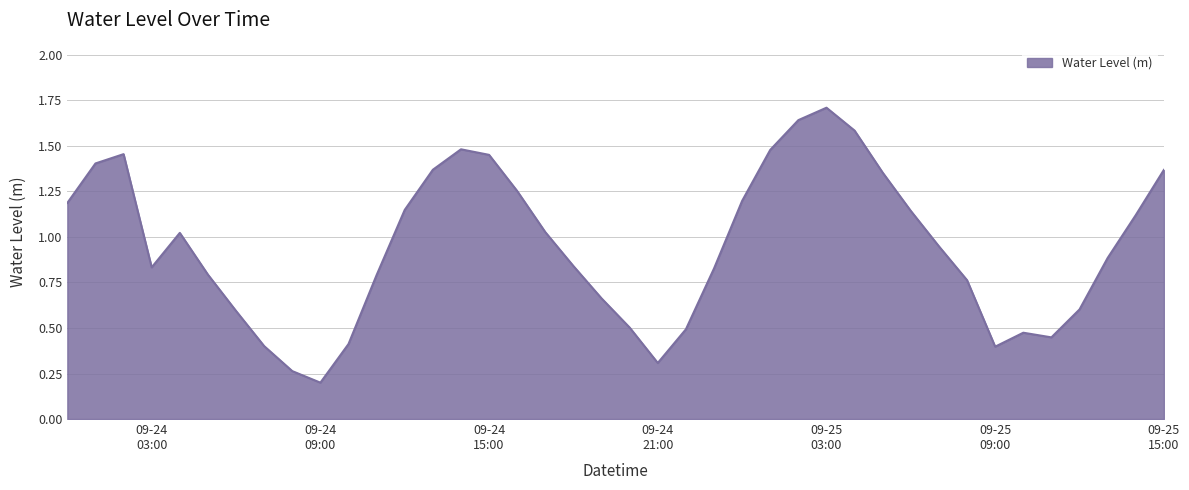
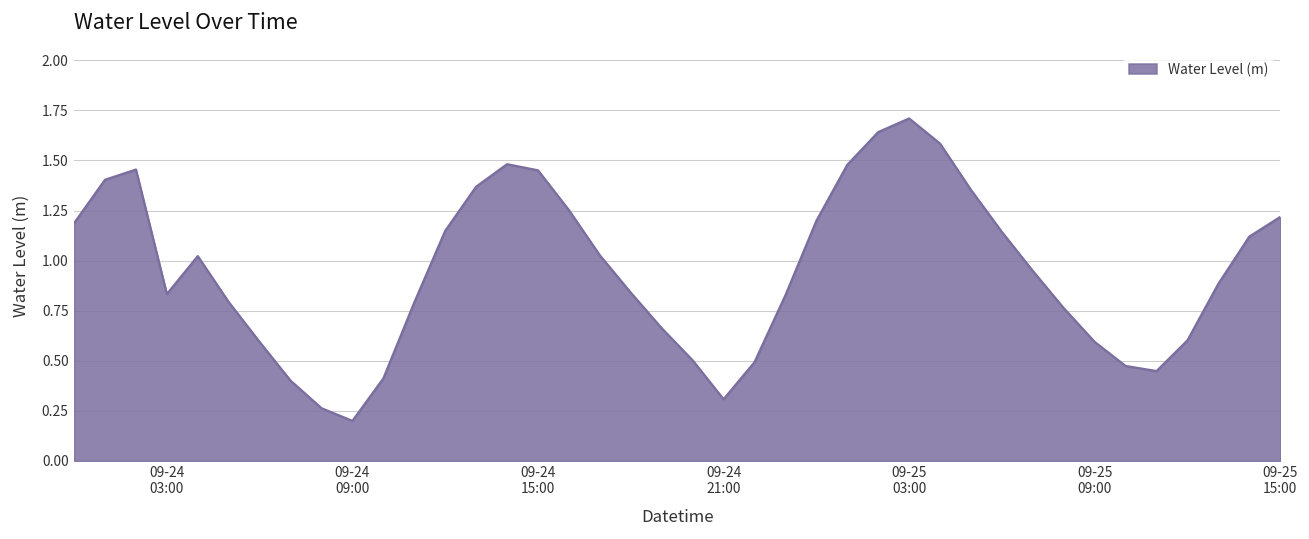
09-25 09:00: 0.40 -> 0.59
09-25 15:00: 1.37 -> 1.22
